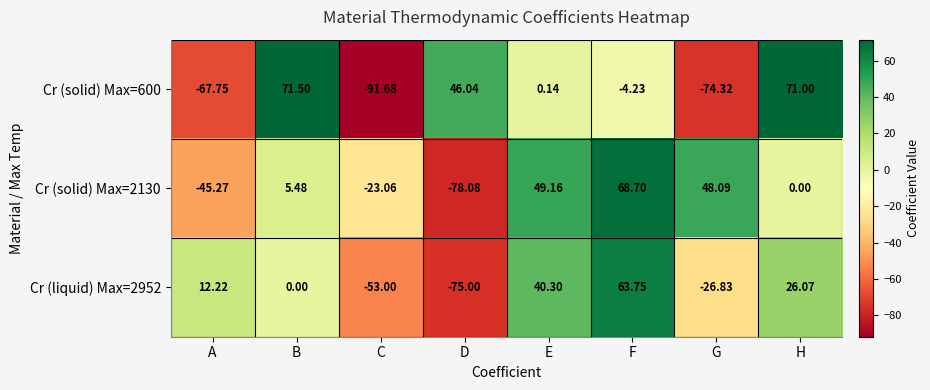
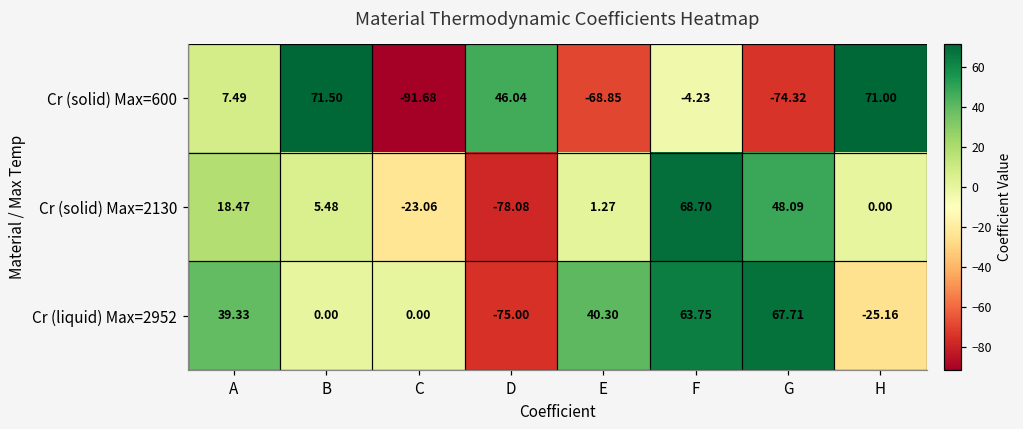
Cr (solid) Max=600, A: -67.75 -> 7.49
Cr (solid) Max=600, E: 0.14 -> -68.85
Cr (solid) Max=2130, A: -45.27 -> 18.47
Cr (solid) Max=2130, E: 49.16 -> 1.27
Cr (liquid) Max=2952, A: 12.22 -> 39.33
Cr (liquid) Max=2952, C: -53.00 -> 0.00
Cr (liquid) Max=2952, G: -26.83 -> 67.71
Cr (liquid) Max=2952, H: 26.07 -> -25.16
